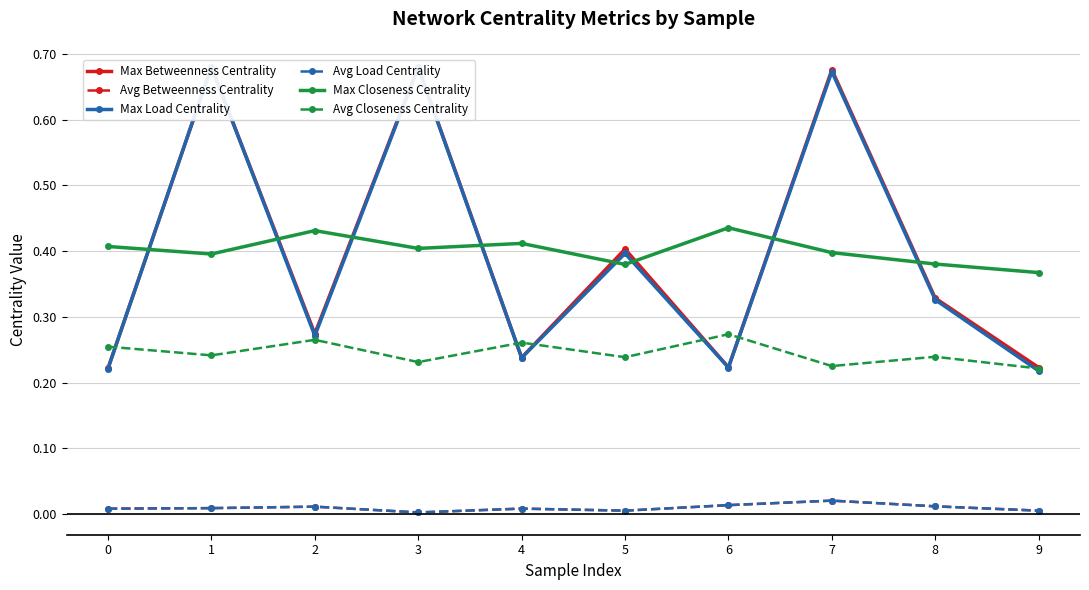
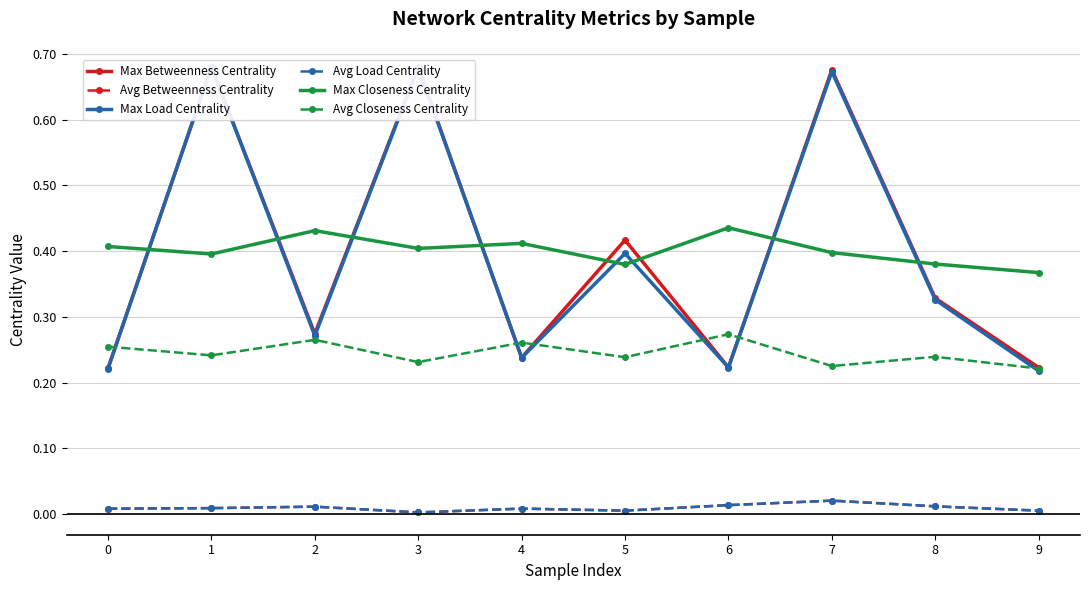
Max Betweenness Centrality, 5: 0.40 -> 0.42
